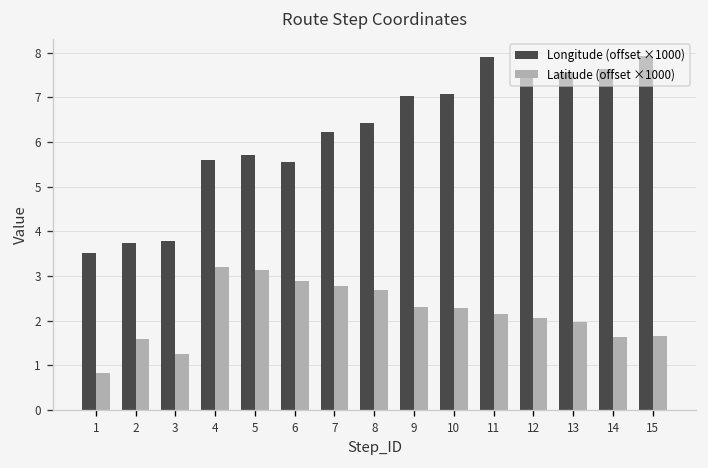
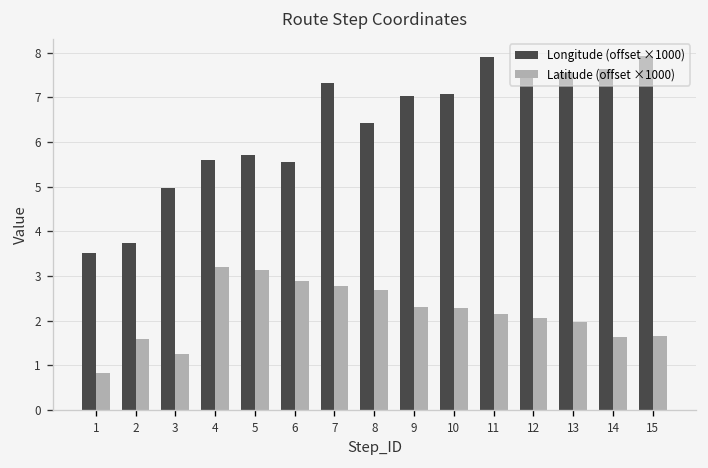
Longitude (offset ×1000), 3: 3.8 -> 5.0
Longitude (offset ×1000), 7: 6.2 -> 7.3
